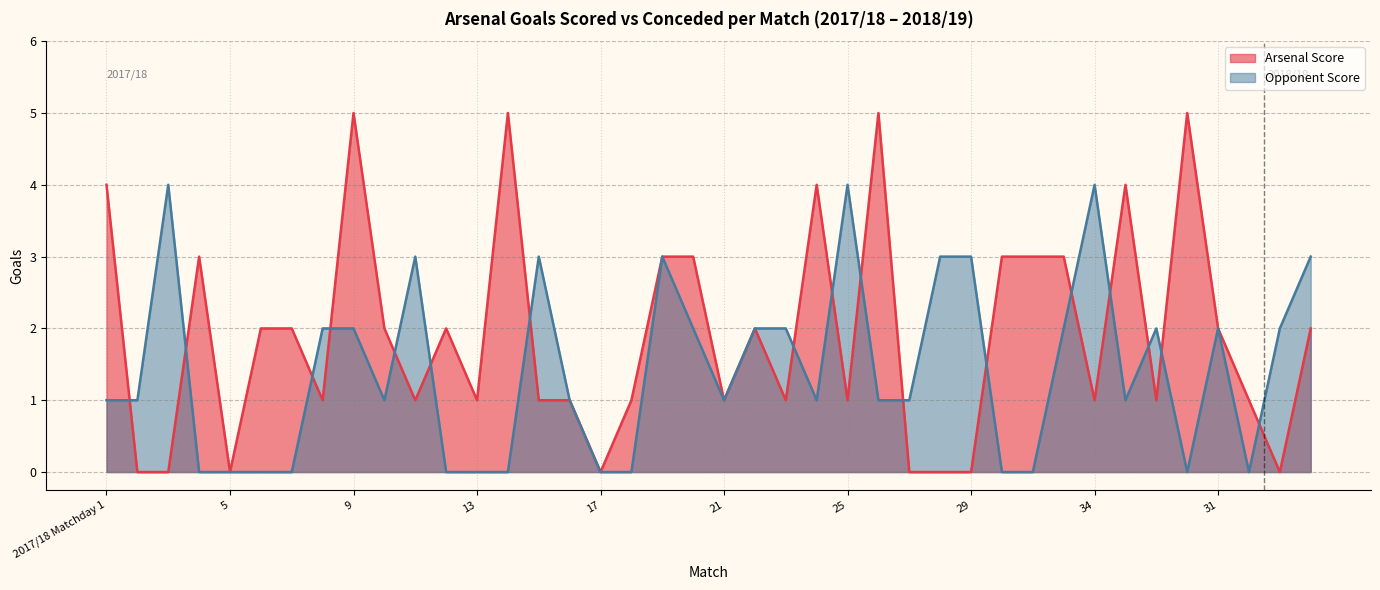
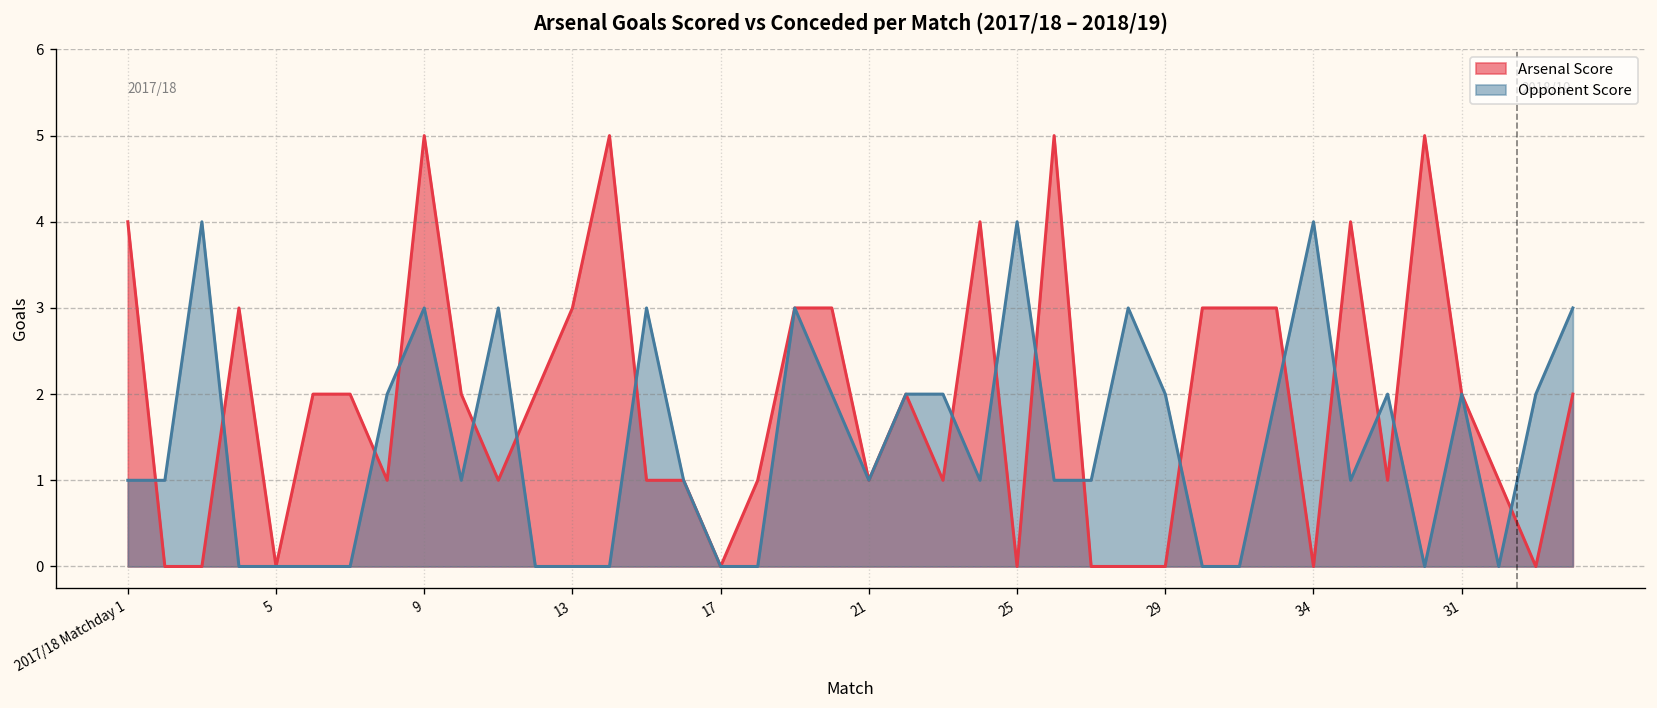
Opponent Score, 9: 2 -> 3
Arsenal Score, 13: 1 -> 3
Arsenal Score, 25: 1 -> 0
Opponent Score, 29: 3 -> 2
Arsenal Score, 34: 1 -> 0
